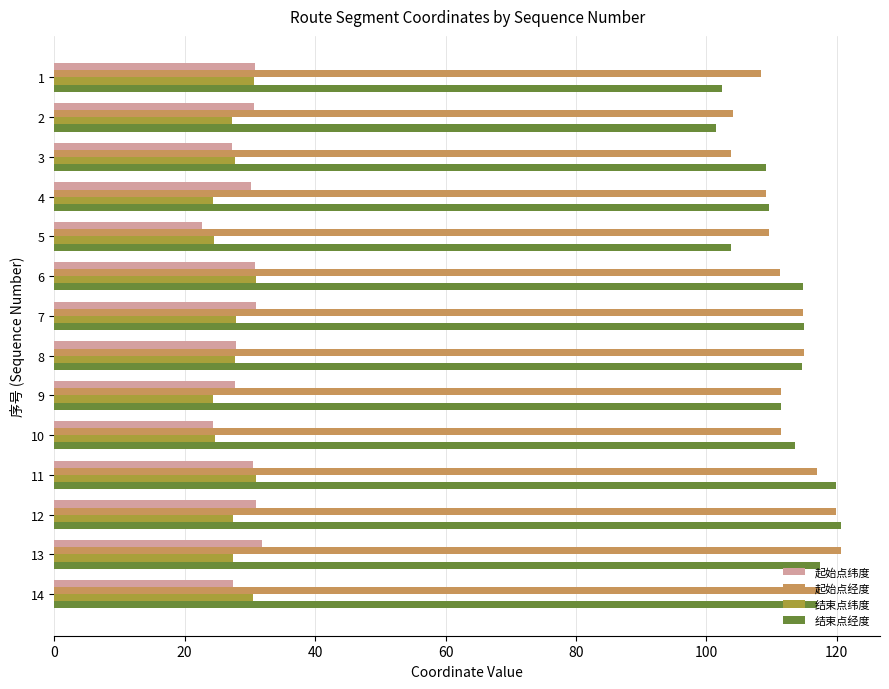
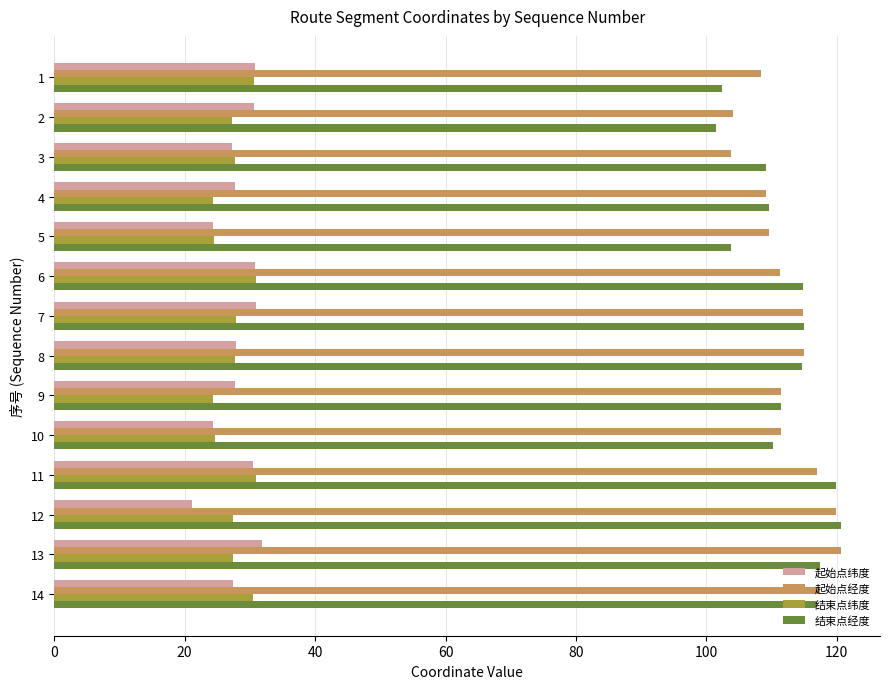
起始点纬度, 4: 30 -> 28
起始点纬度, 5: 23 -> 24
结束点经度, 10: 114 -> 110
起始点纬度, 12: 31 -> 21
